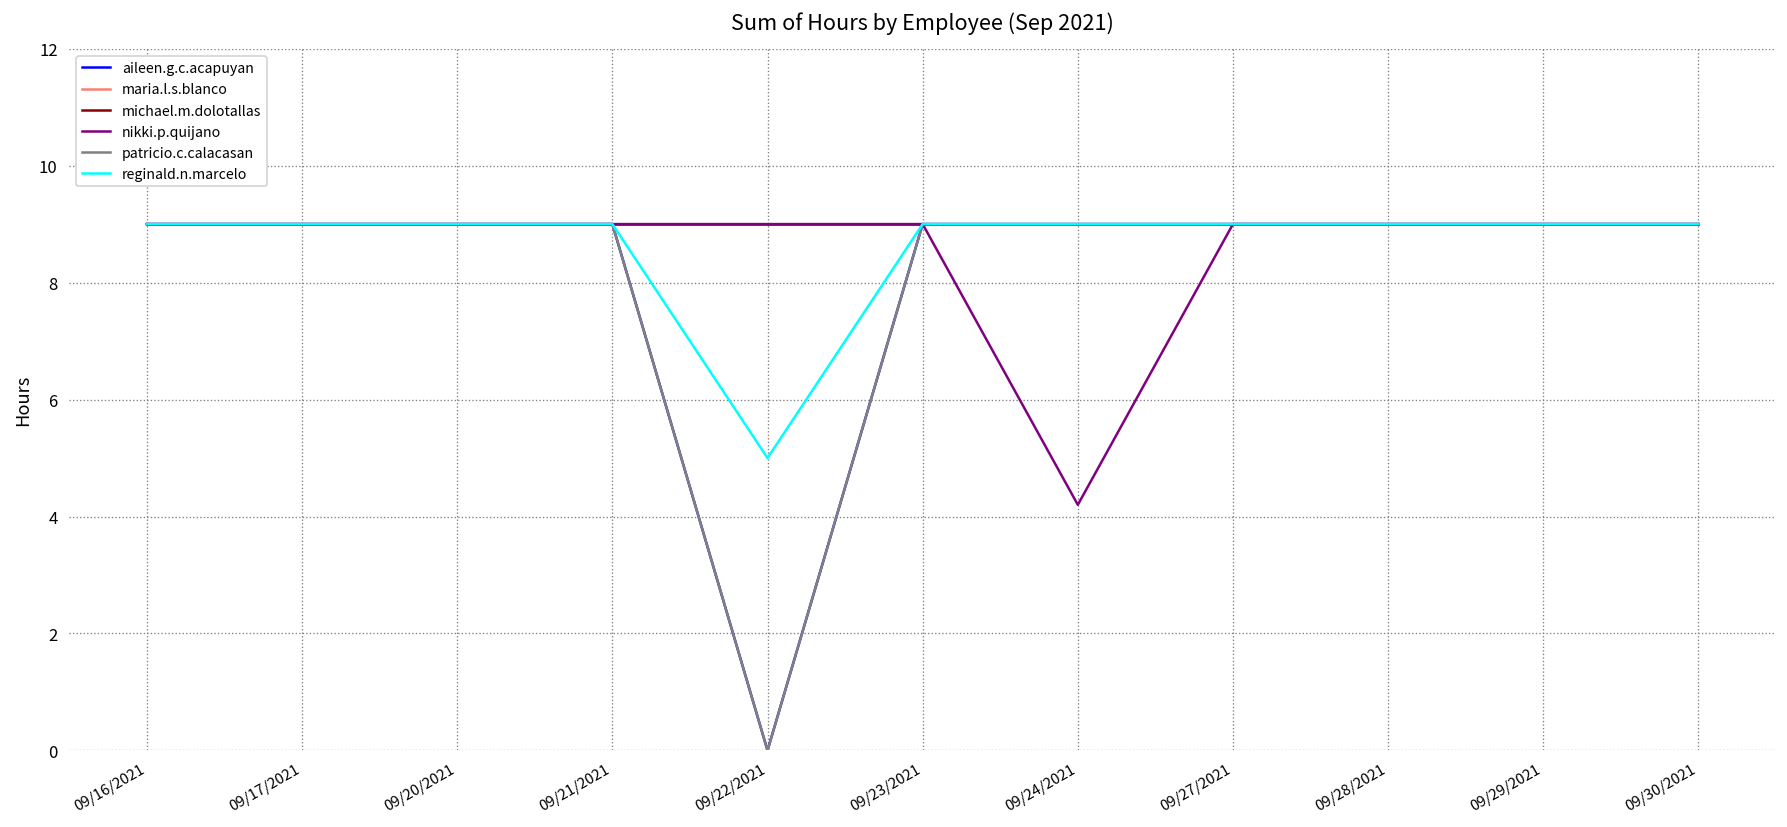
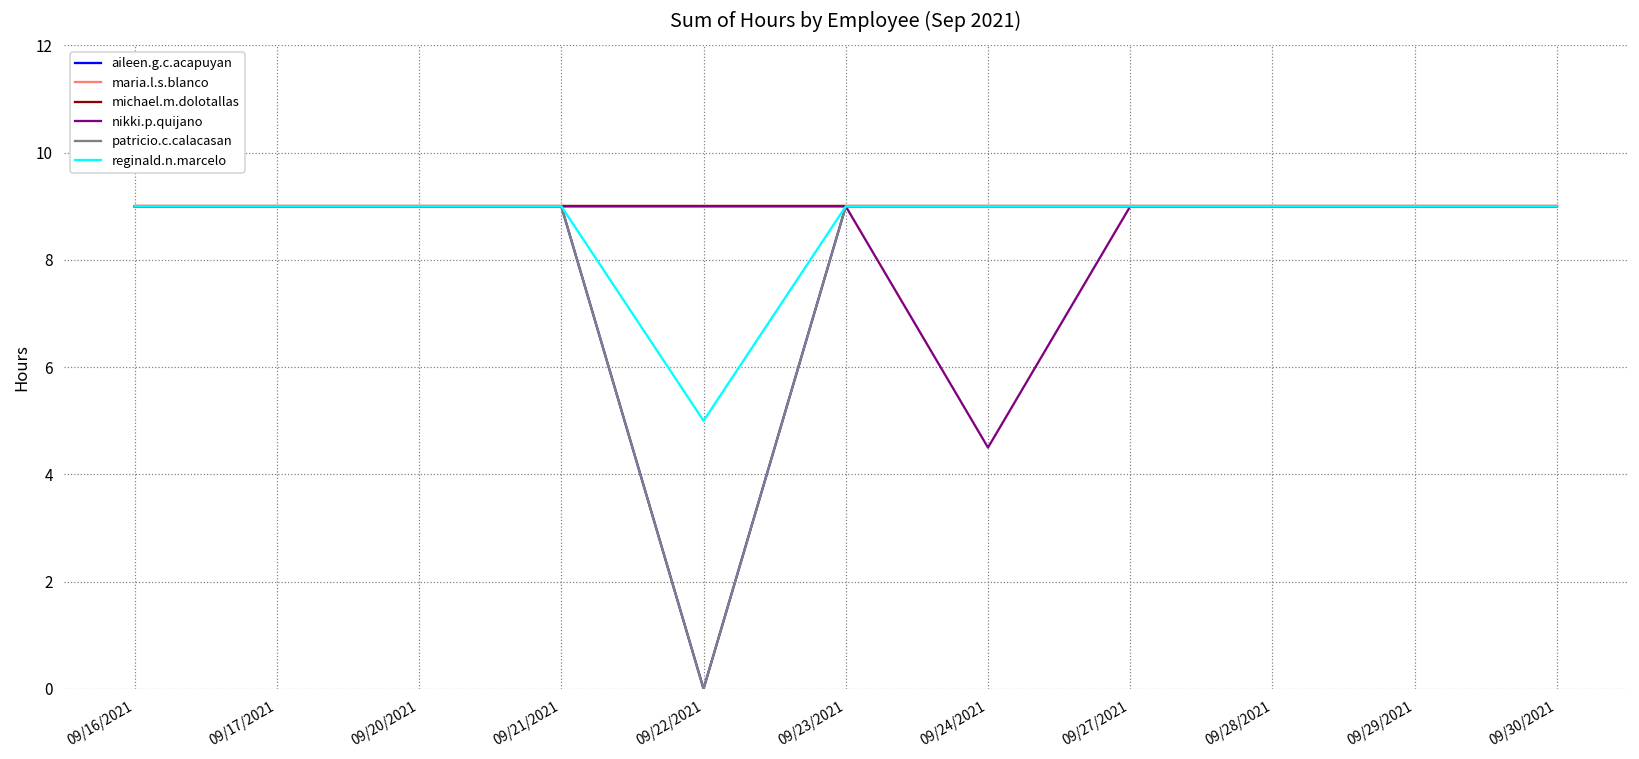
nikki.p.quijano, 09/24/2021: 4.2 -> 4.5
